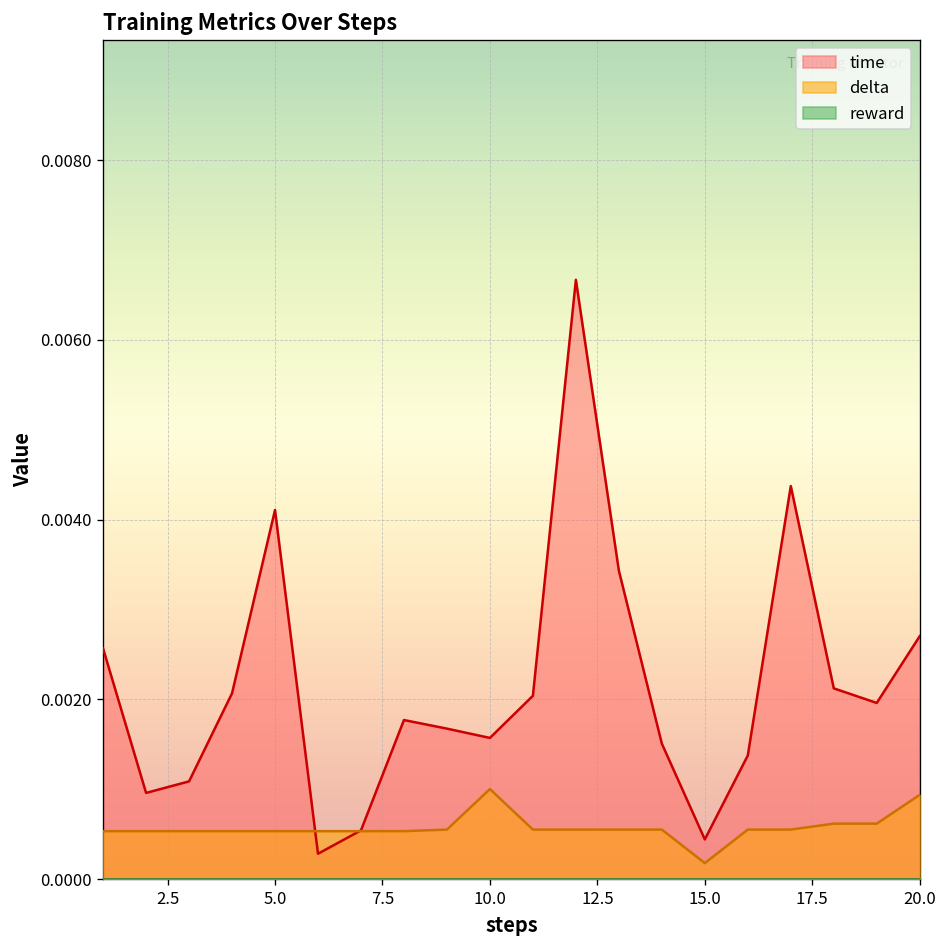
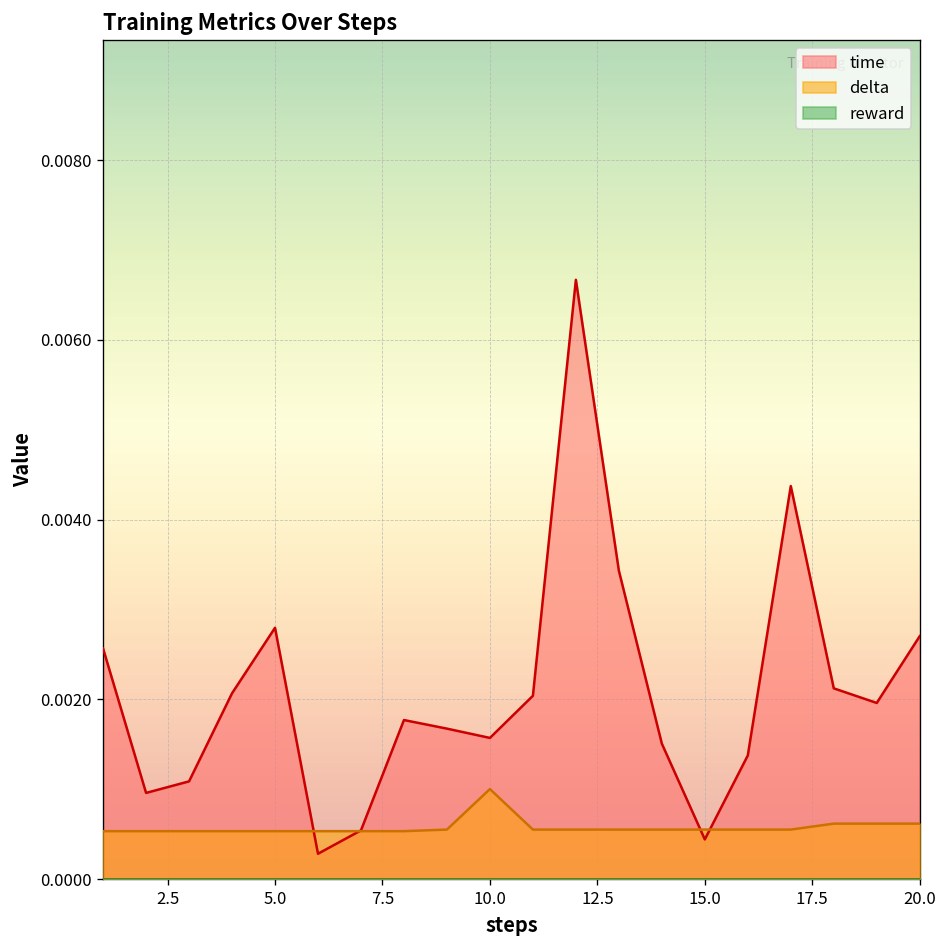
time, 5.0: 0.0041 -> 0.0028
delta, 15.0: 0.0002 -> 0.0006
delta, 20.0: 0.0009 -> 0.0006
